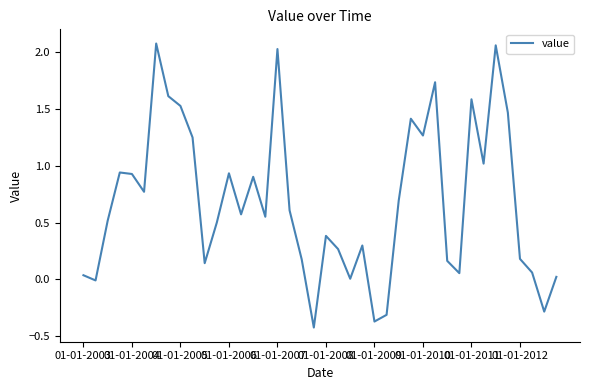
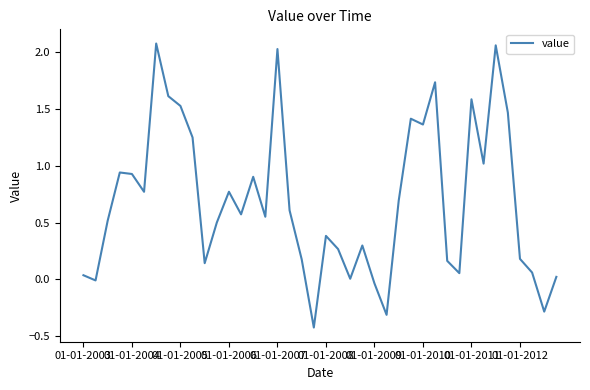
01-01-2006: 0.93 -> 0.77
01-01-2009: -0.37 -> -0.04
01-01-2010: 1.27 -> 1.36
